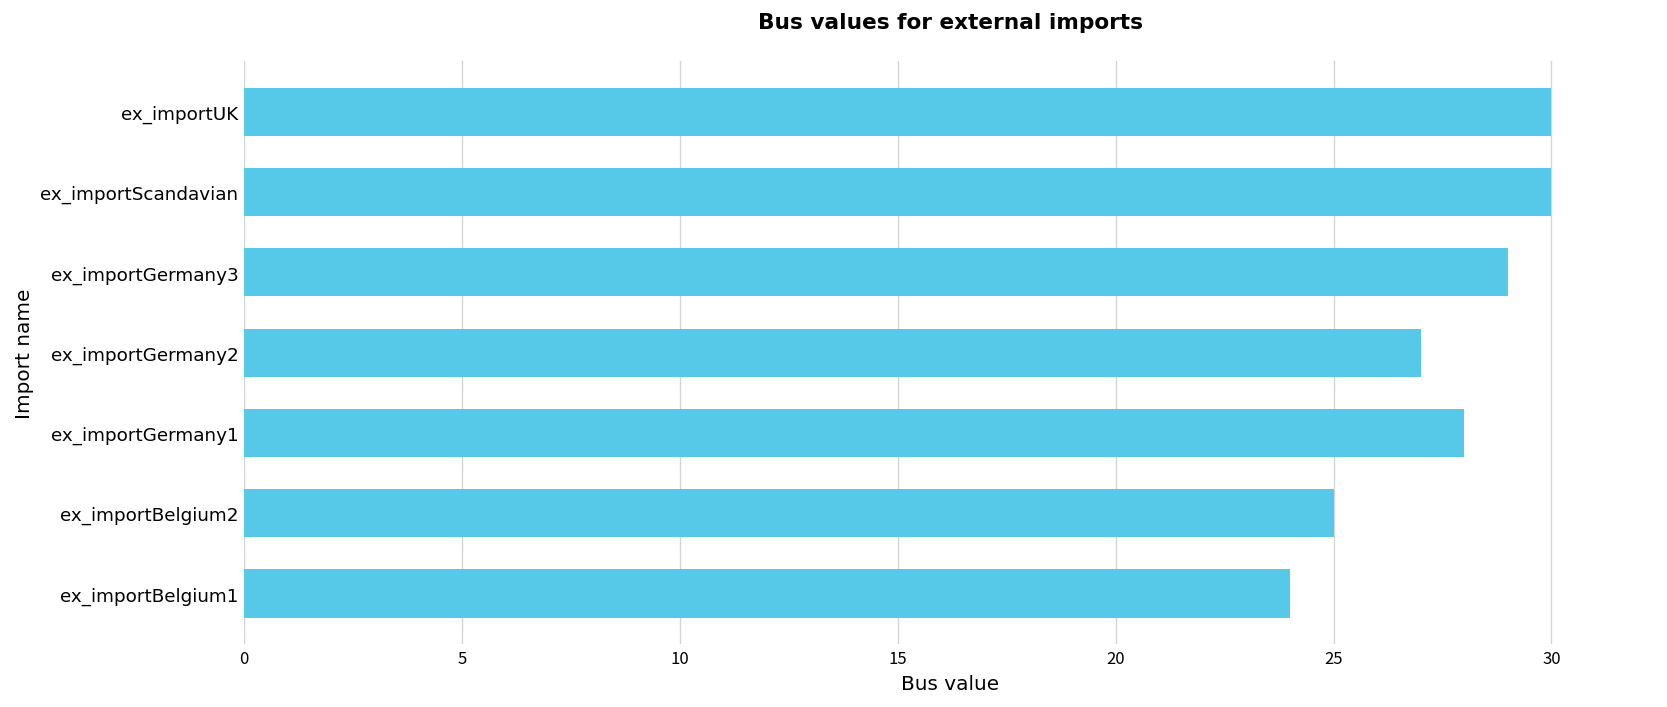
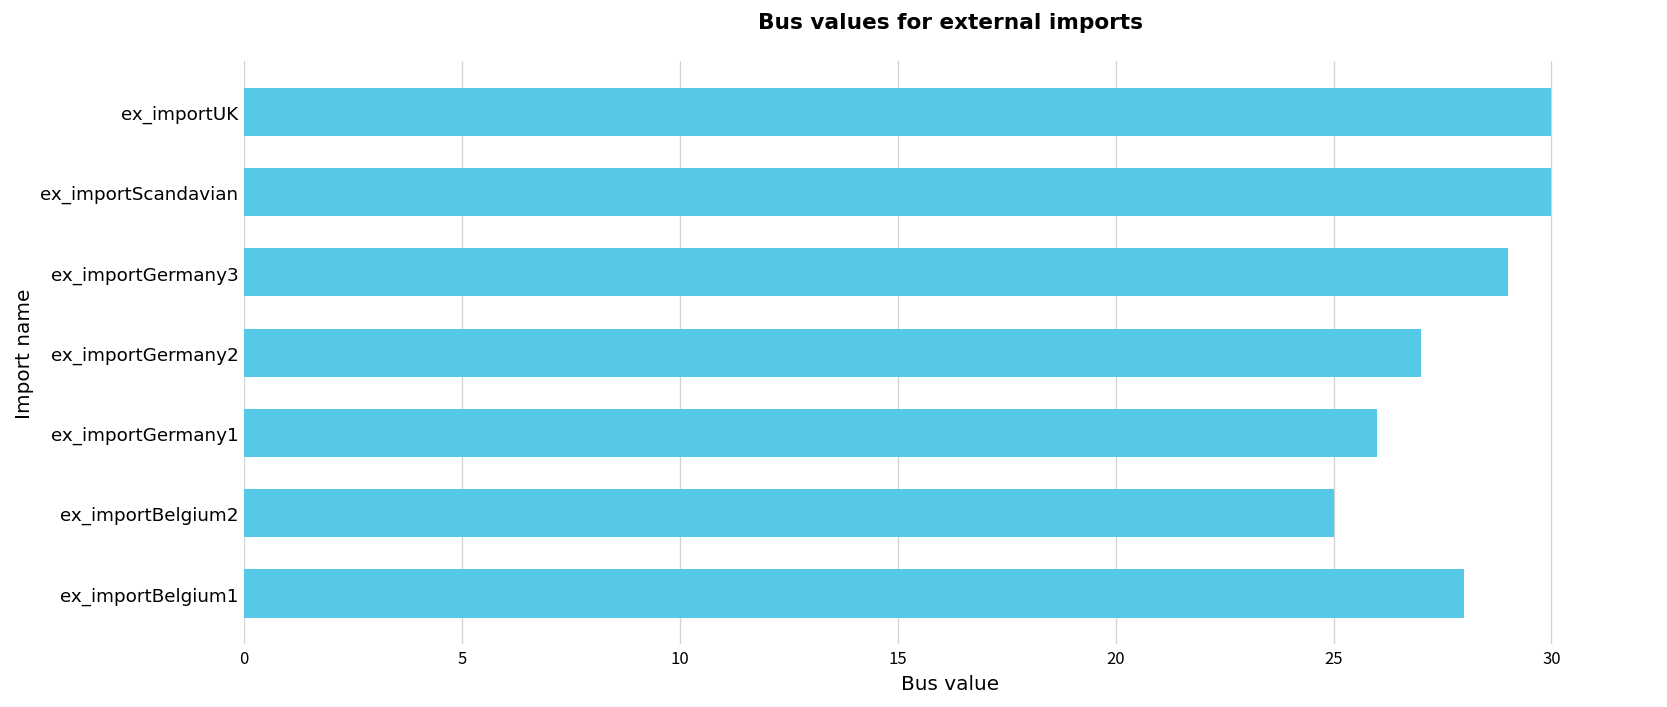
ex_importGermany1: 28 -> 26
ex_importBelgium1: 24 -> 28
